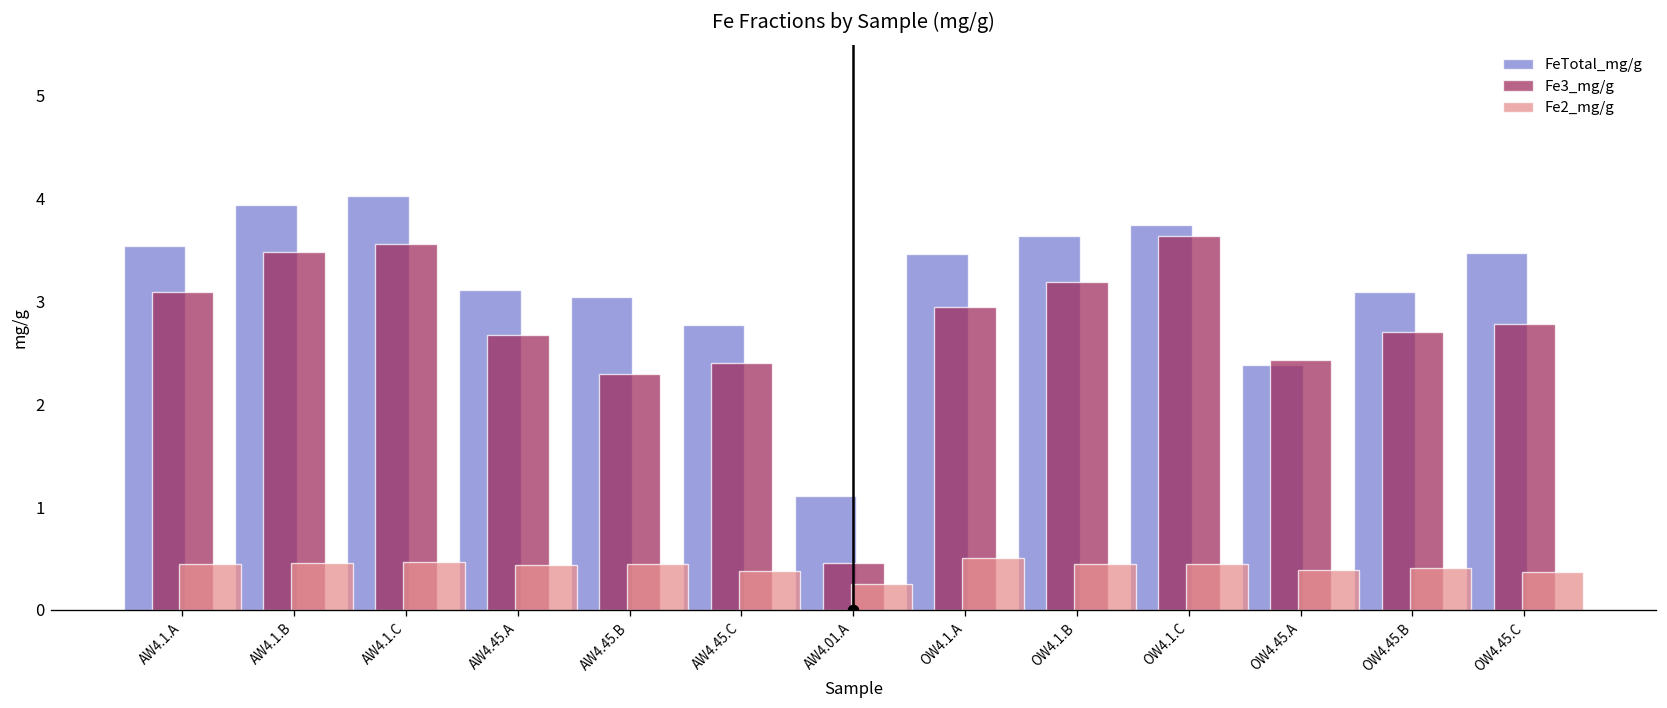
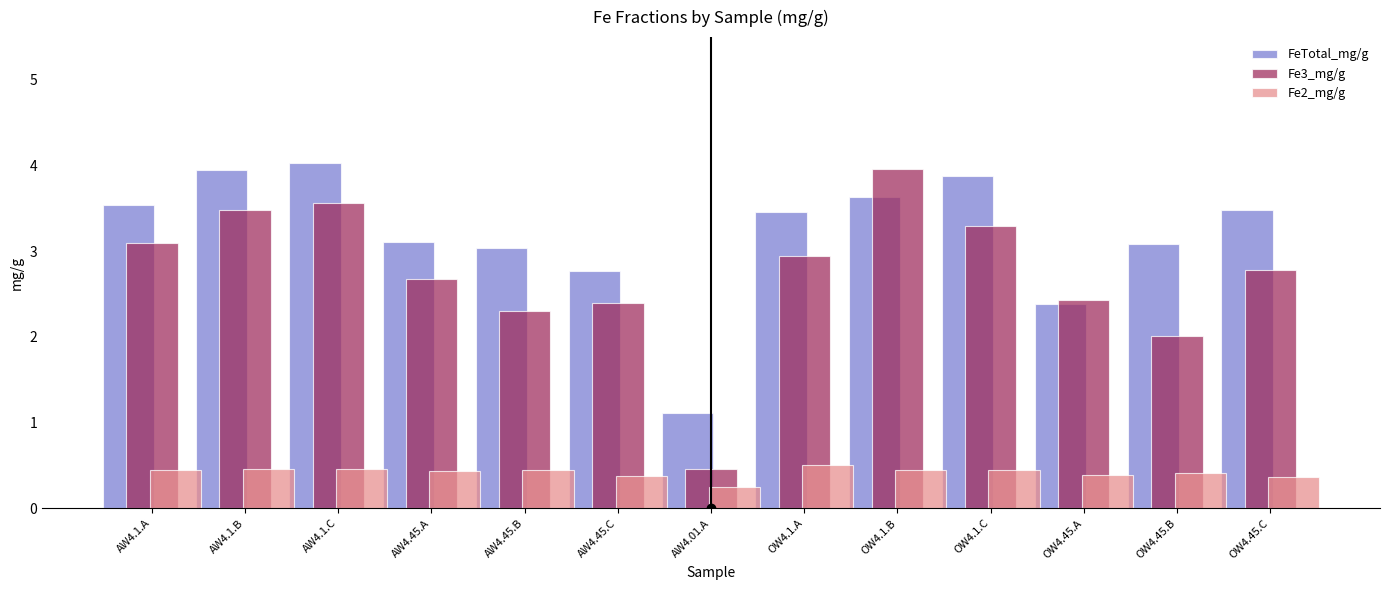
Fe3_mg/g, OW4.1.B: 3.2 -> 4.0
FeTotal_mg/g, OW4.1.C: 3.7 -> 3.9
Fe3_mg/g, OW4.1.C: 3.6 -> 3.3
Fe3_mg/g, OW4.45.B: 2.7 -> 2.0
